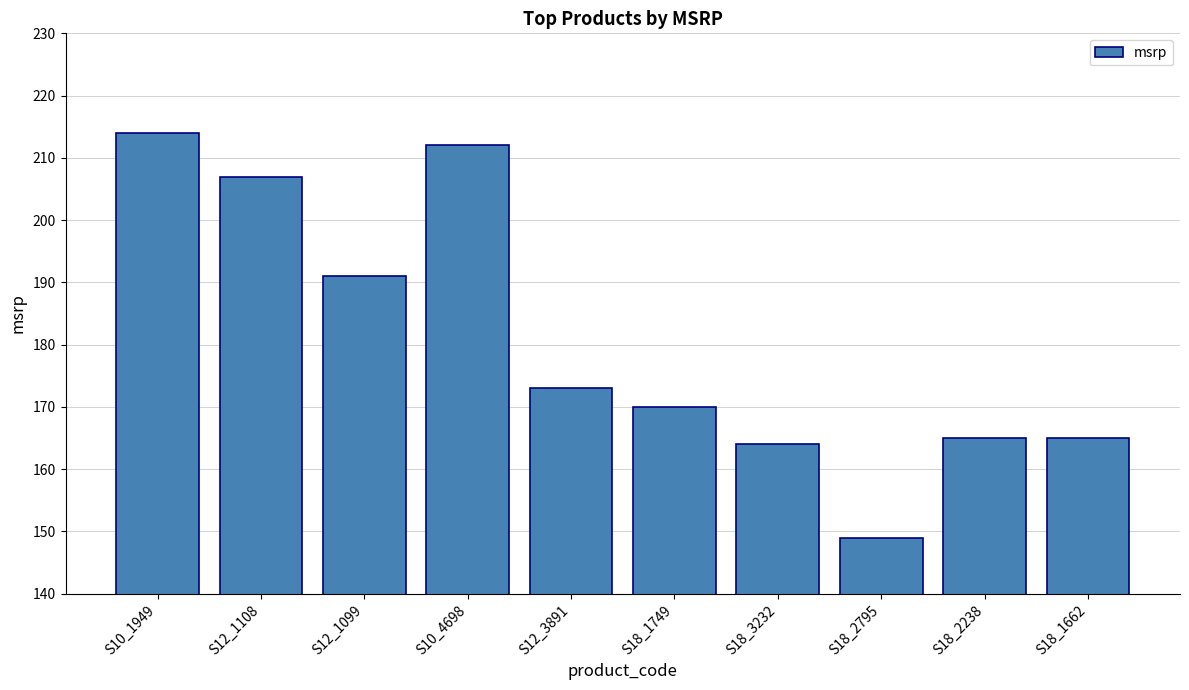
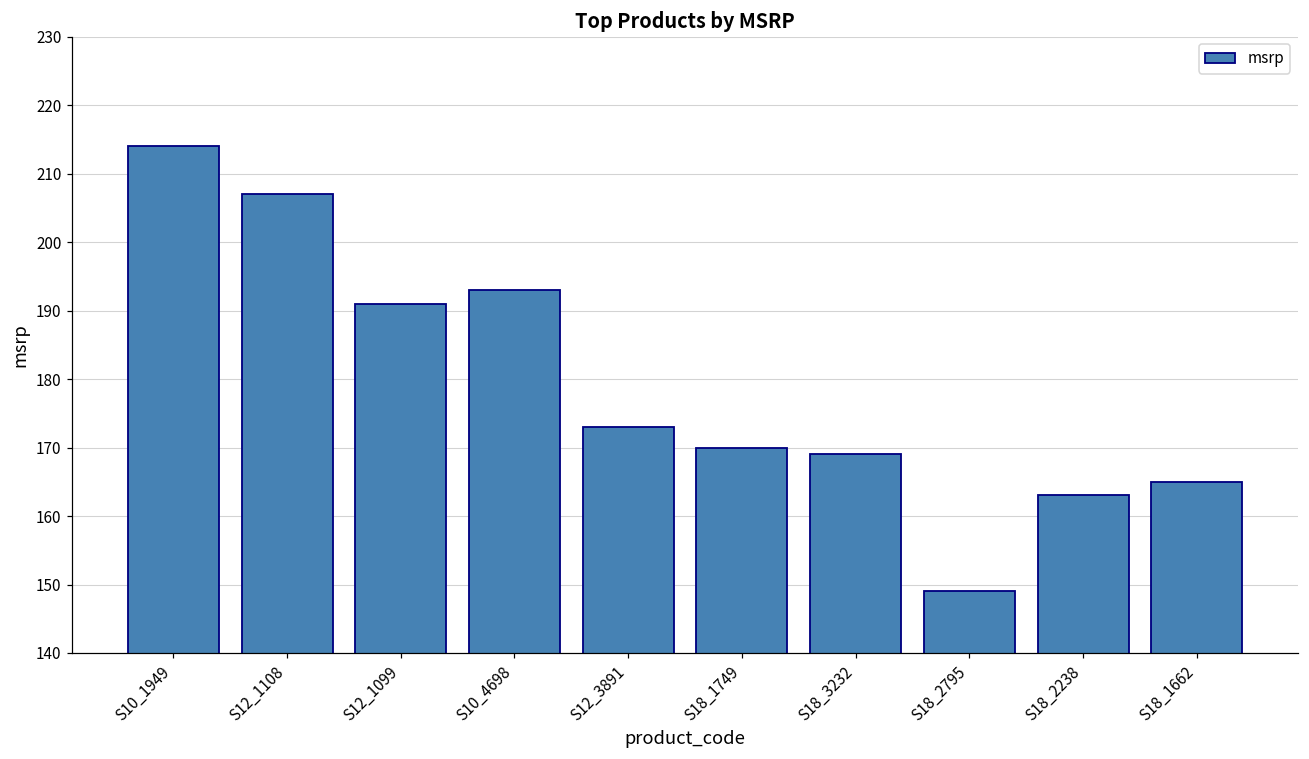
S10_4698: 212 -> 193
S18_3232: 164 -> 169
S18_2238: 165 -> 163
